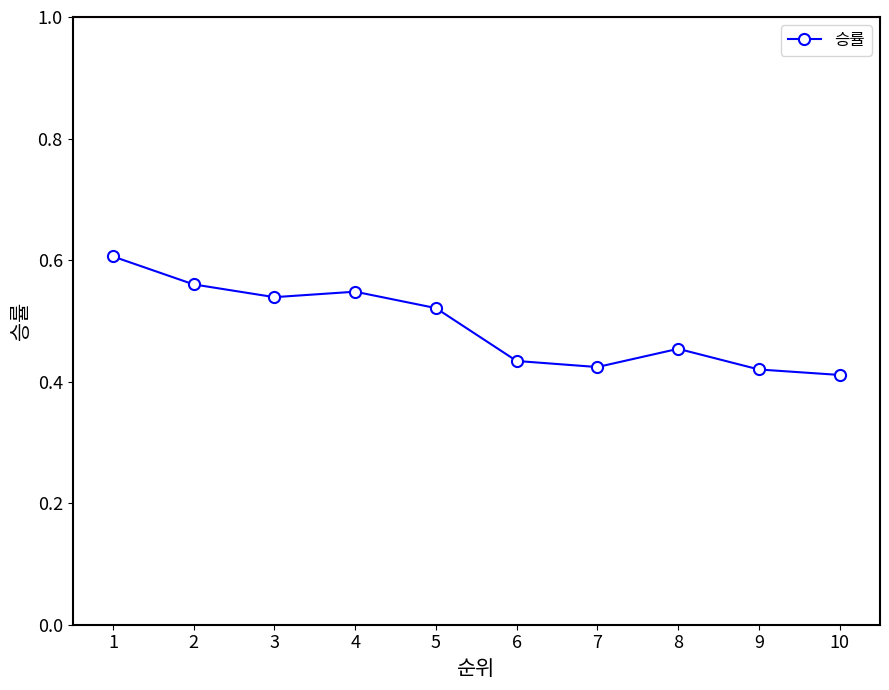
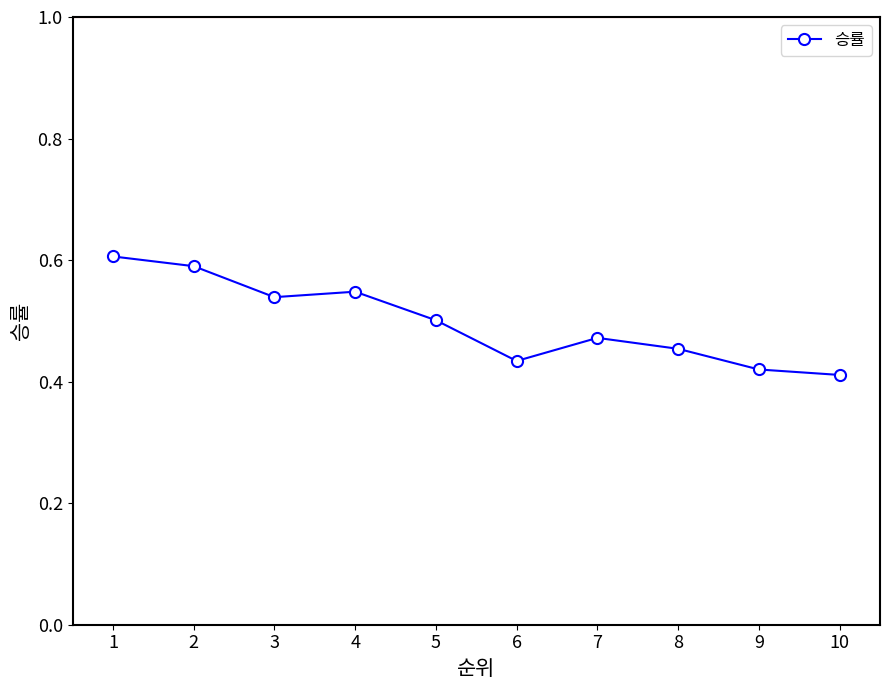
2: 0.56 -> 0.59
5: 0.52 -> 0.50
7: 0.42 -> 0.47
